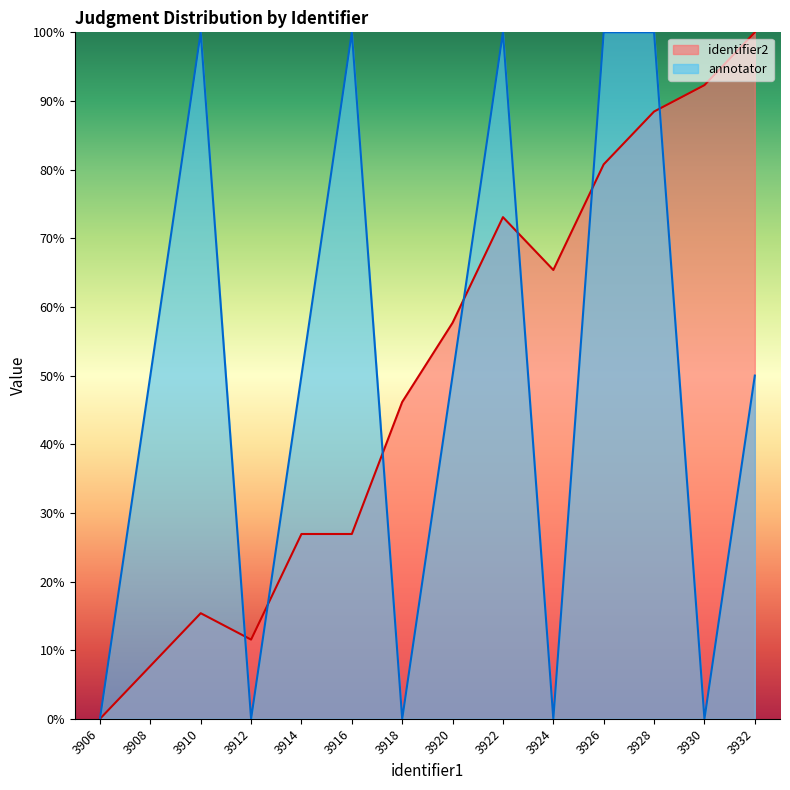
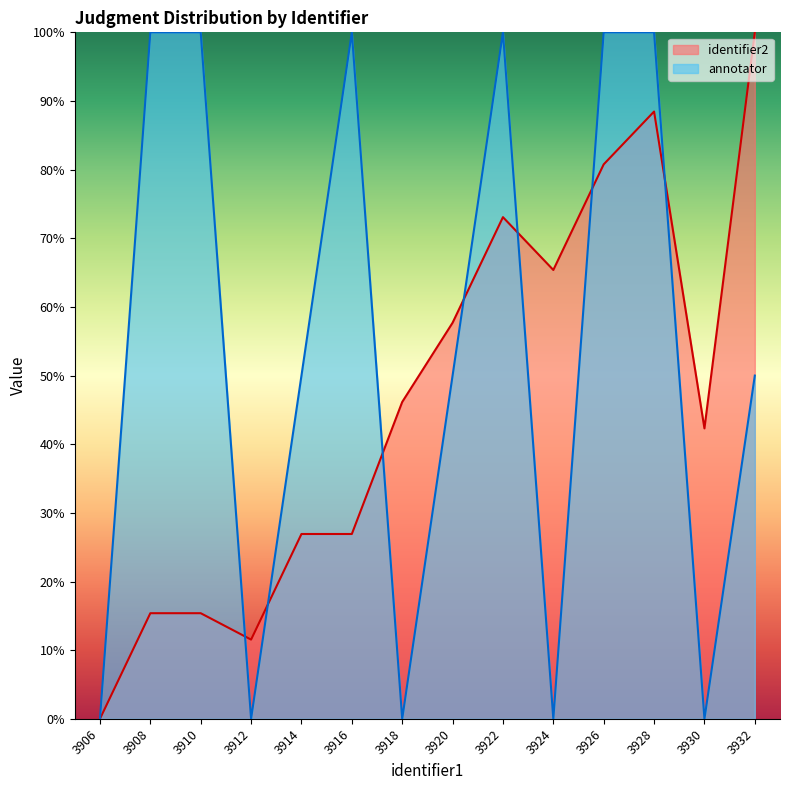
identifier2, 3908: 8% -> 15%
annotator, 3908: 50% -> 100%
identifier2, 3930: 92% -> 42%
